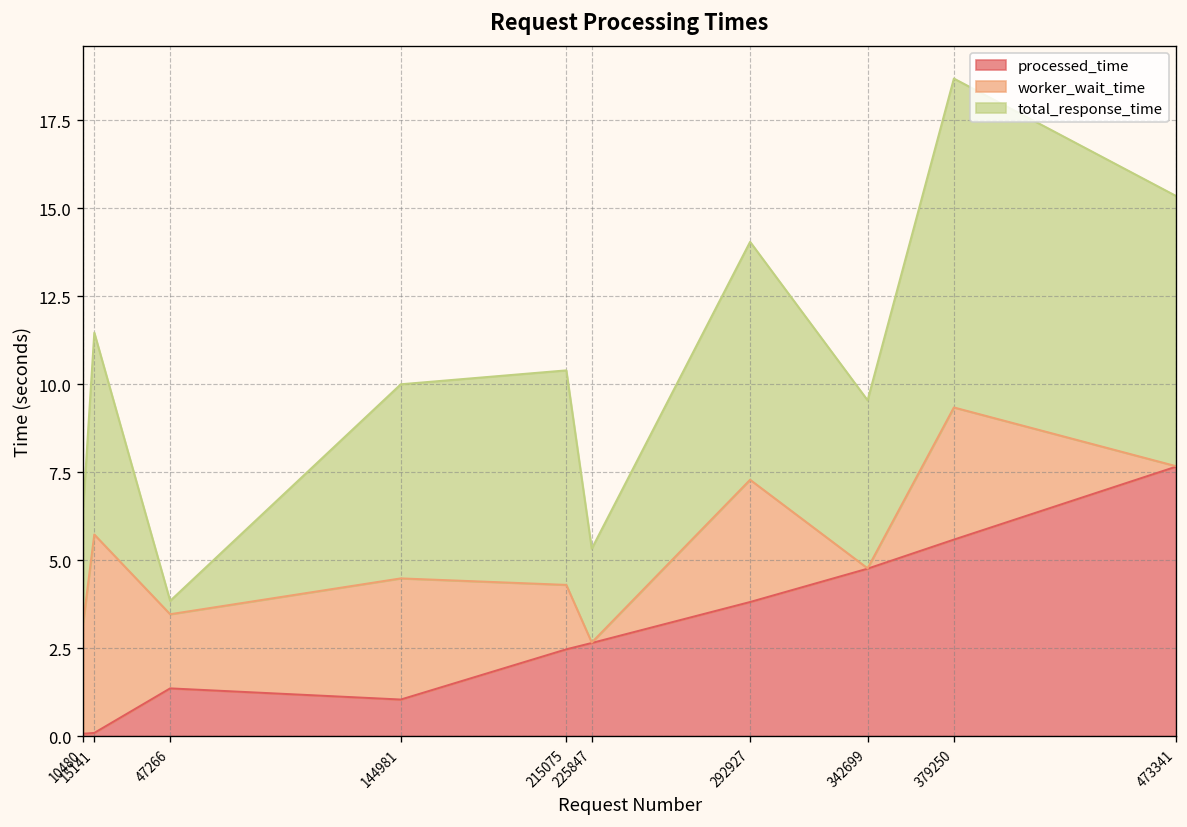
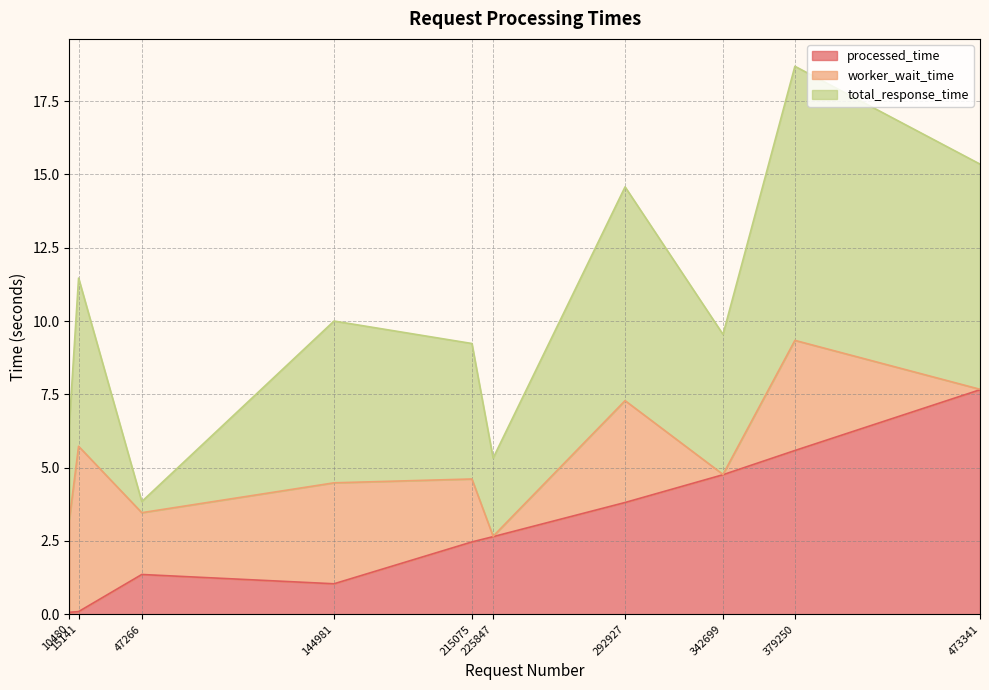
worker_wait_time, 215075: 1.8 -> 2.1
total_response_time, 215075: 6.1 -> 4.6
total_response_time, 292927: 6.8 -> 7.3
